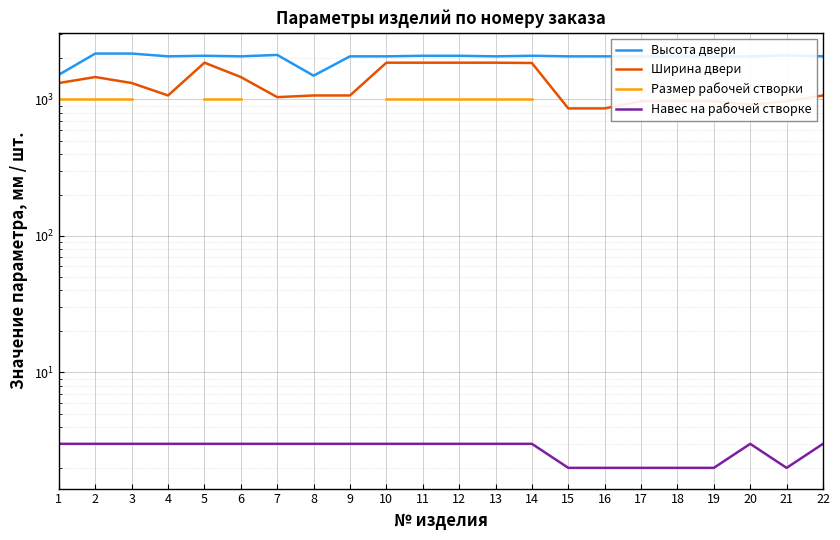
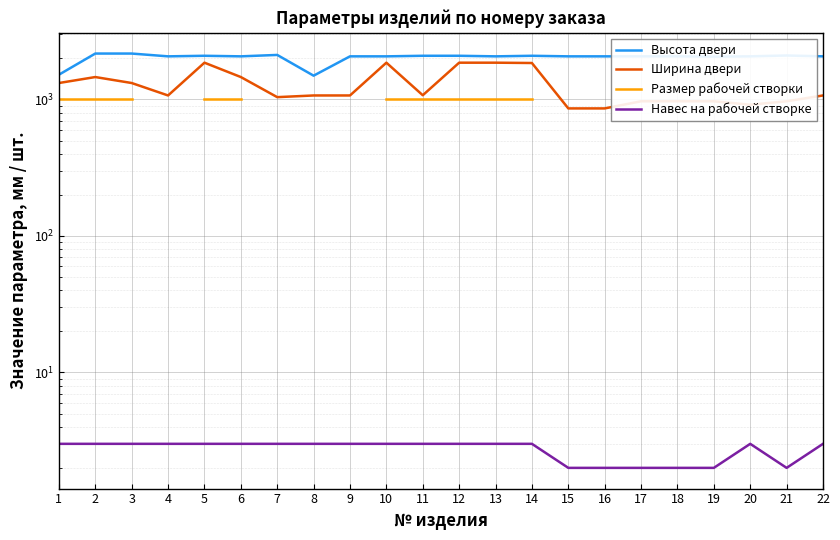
Ширина двери, 11: 1900 -> 1100
